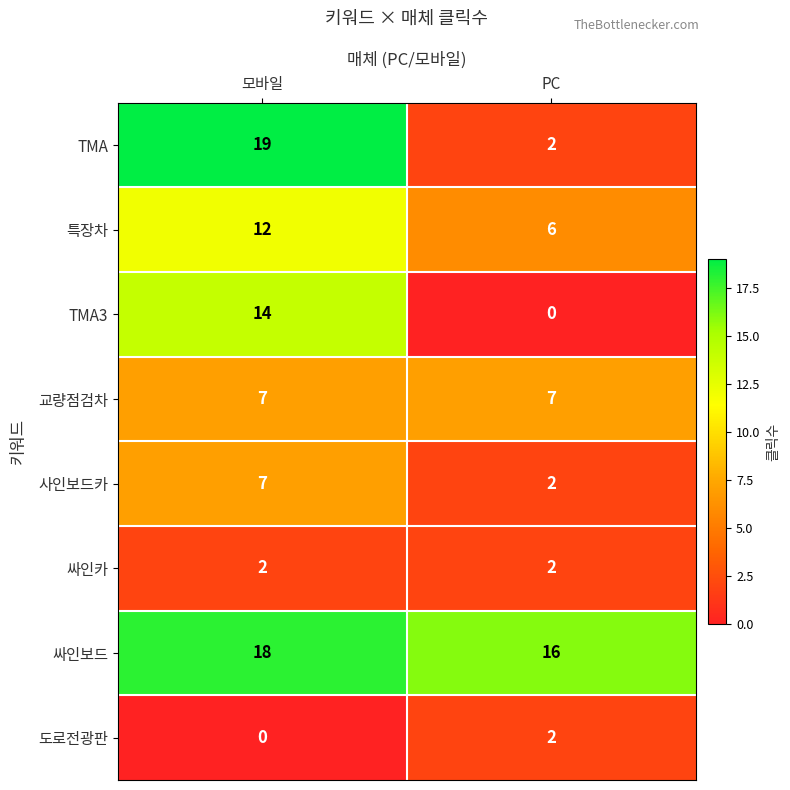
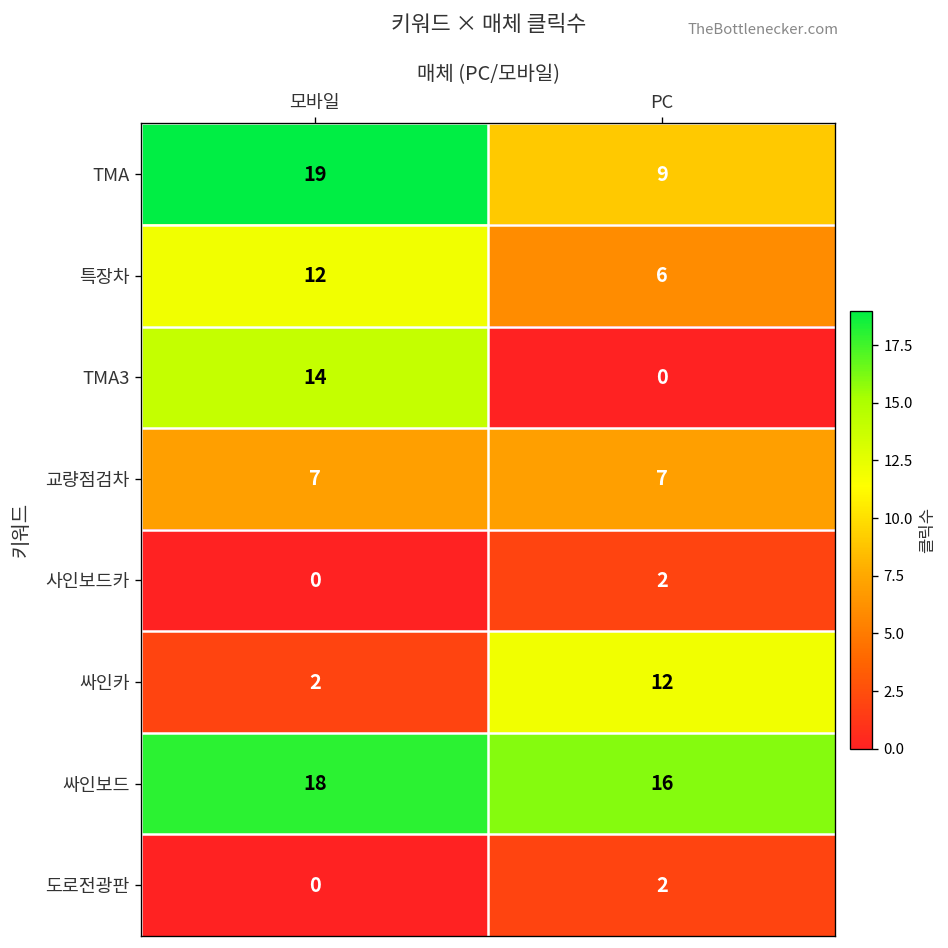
TMA, PC: 2 -> 9
사인보드카, 모바일: 7 -> 0
싸인카, PC: 2 -> 12
